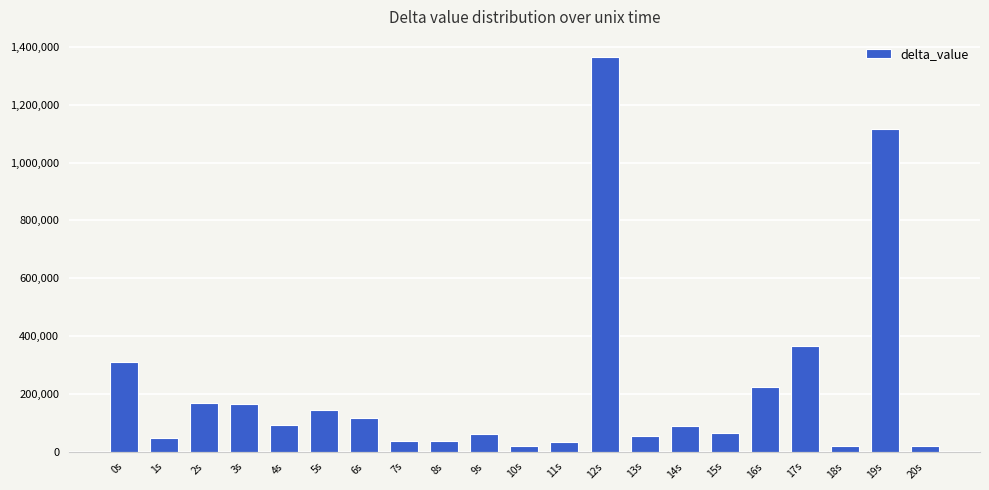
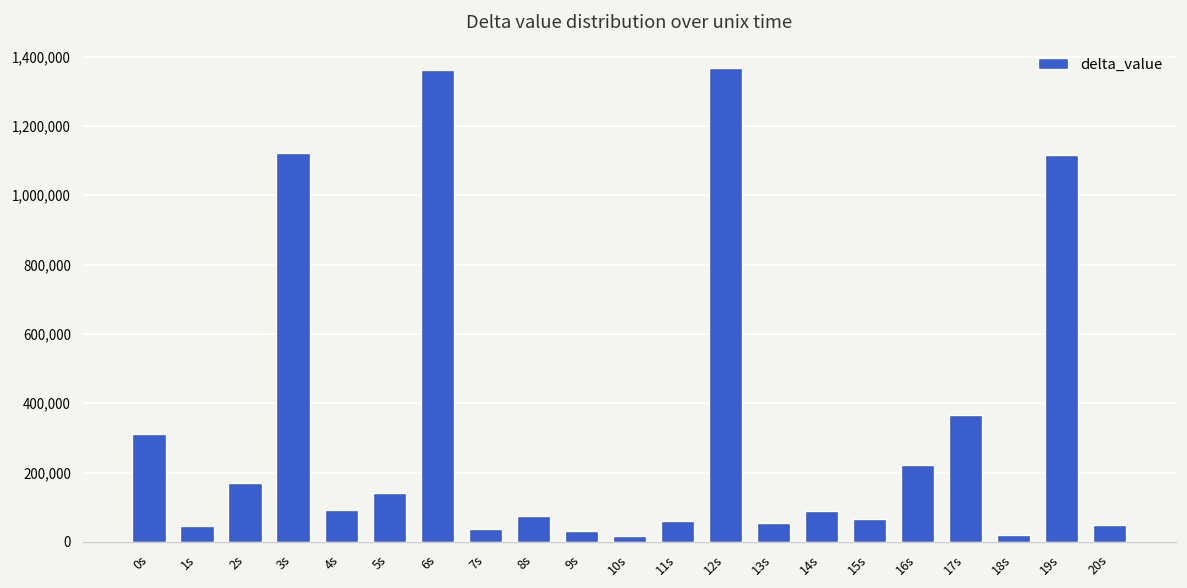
3s: 160,000 -> 1,120,000
6s: 120,000 -> 1,360,000
8s: 40,000 -> 70,000
9s: 60,000 -> 30,000
11s: 30,000 -> 60,000
20s: 20,000 -> 50,000
